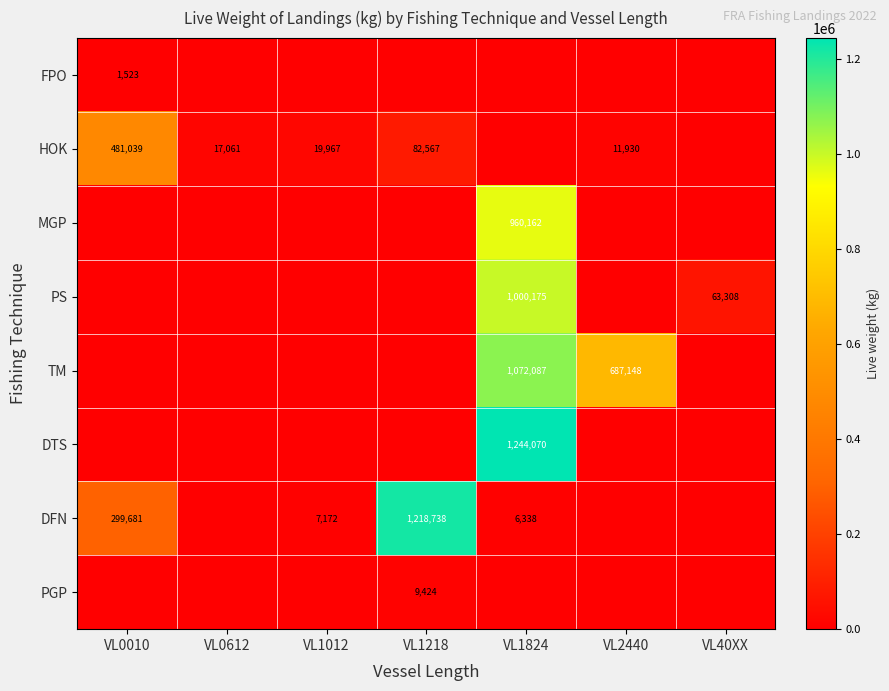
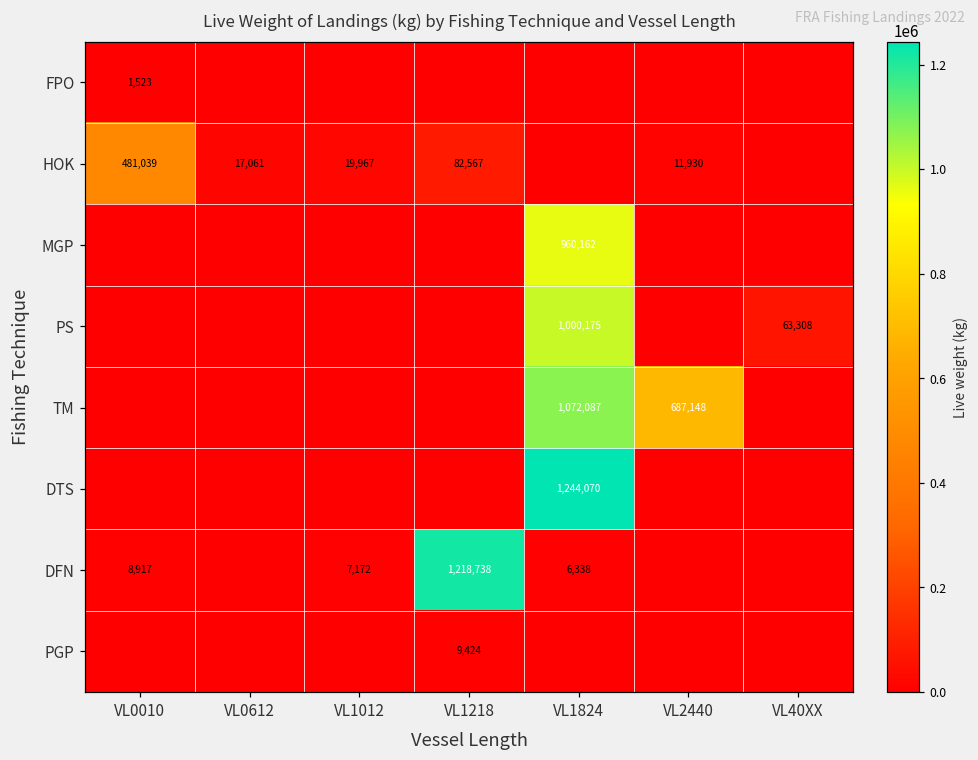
DFN, VL0010: 299,681 -> 8,917
